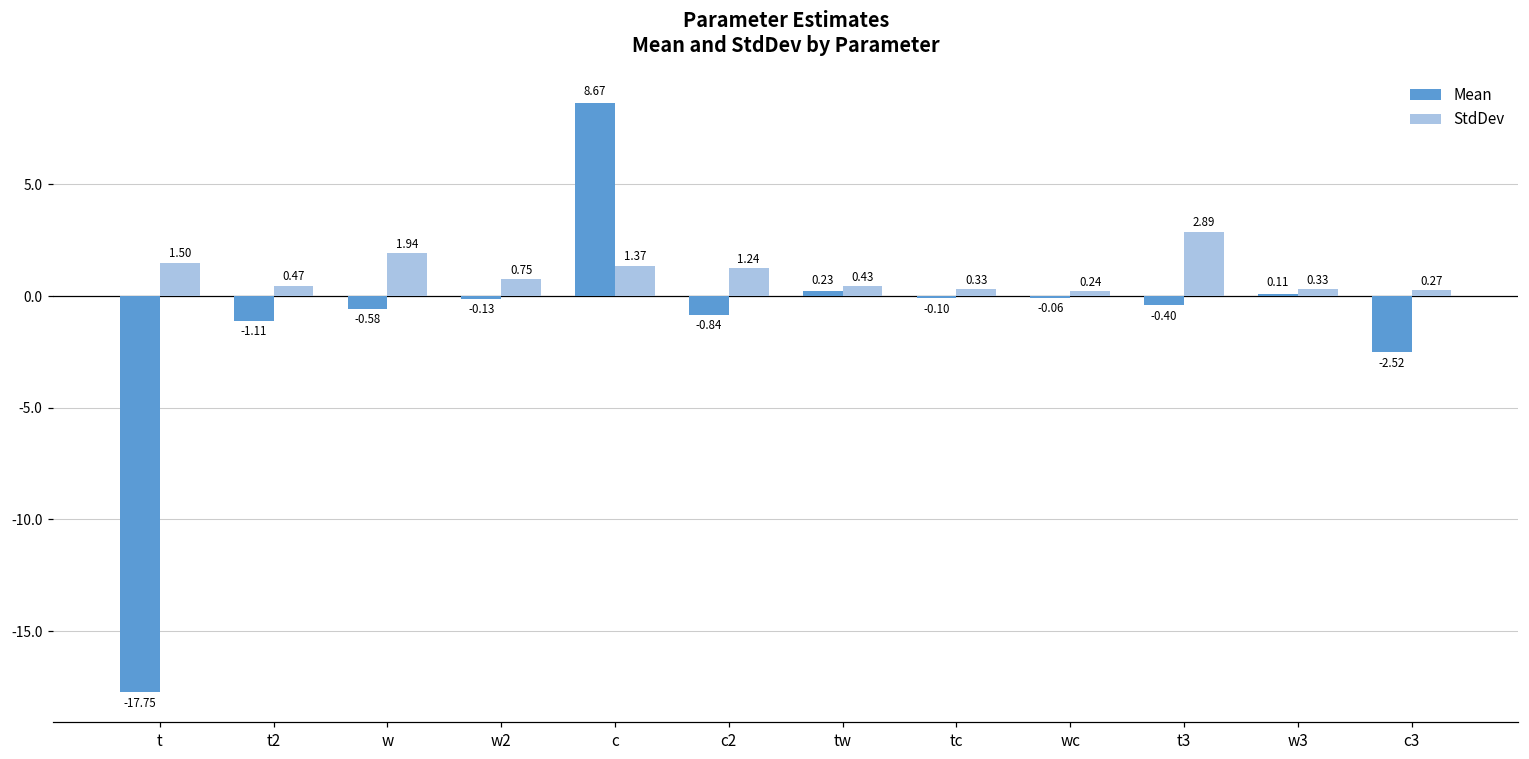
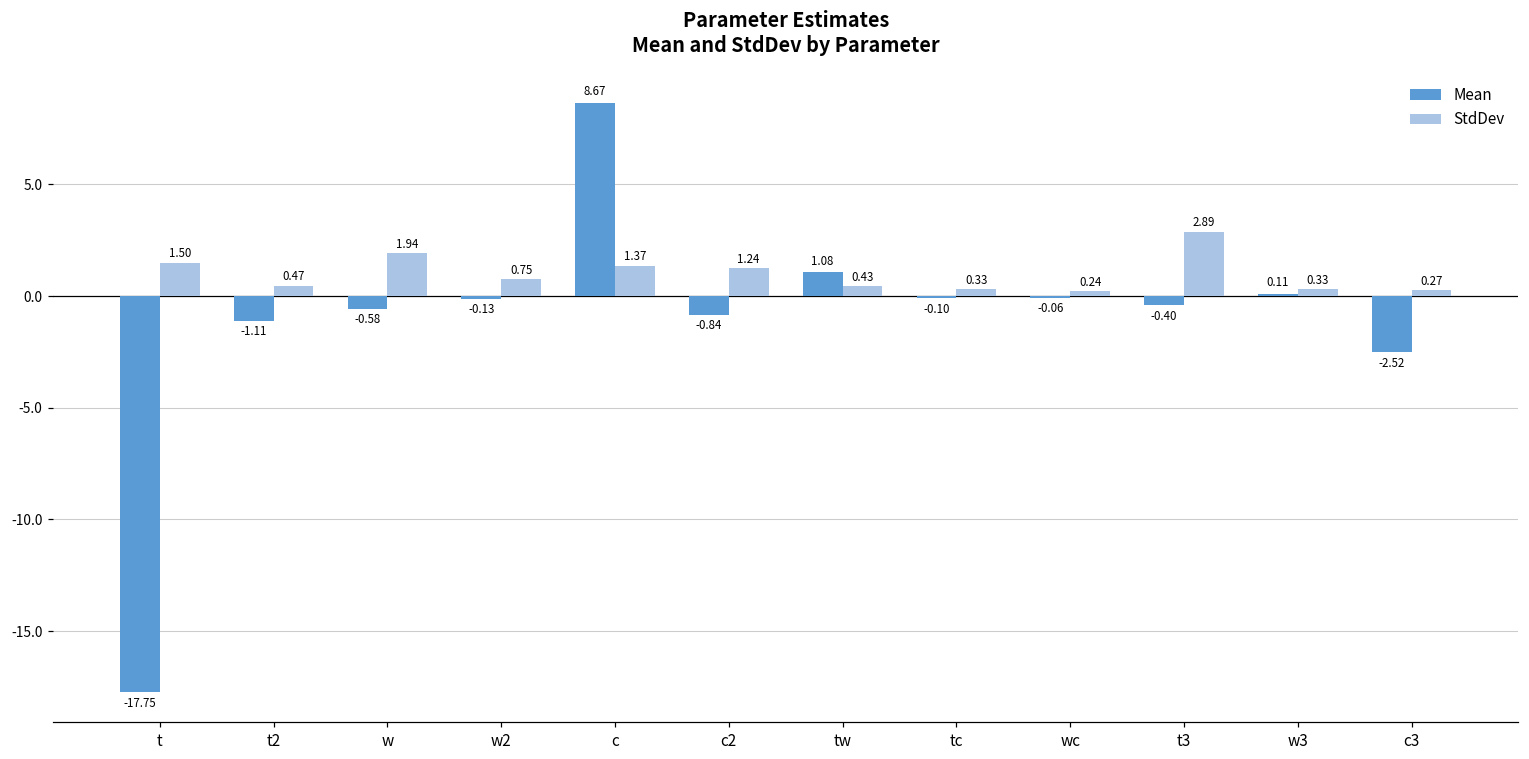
Mean, tw: 0.23 -> 1.08
